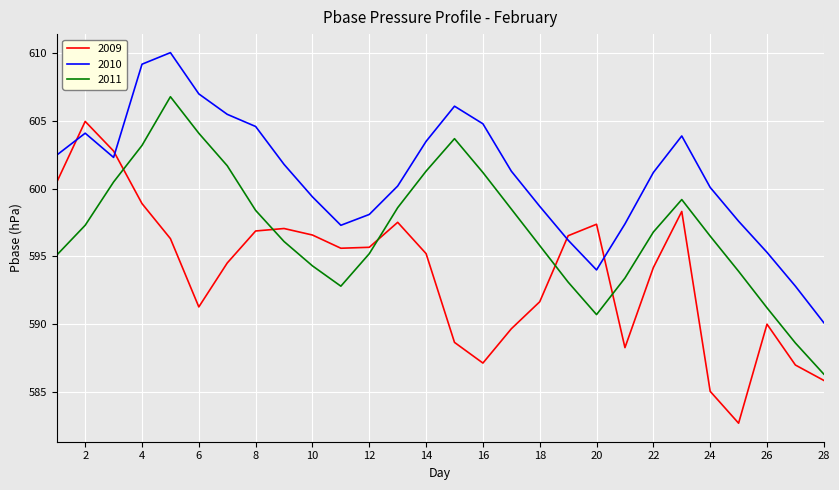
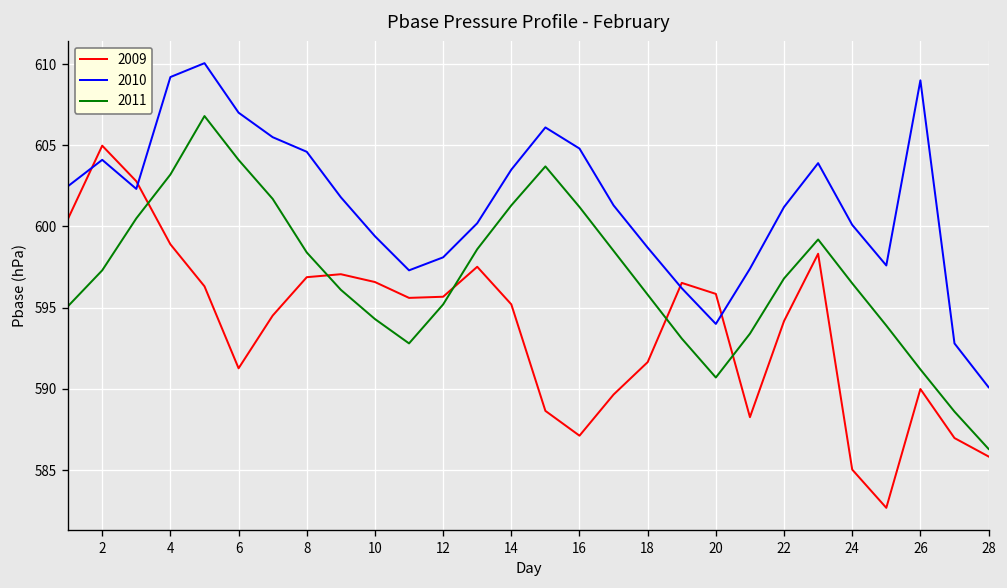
2009, 20: 597.4 -> 595.8
2010, 26: 595.3 -> 609.0
